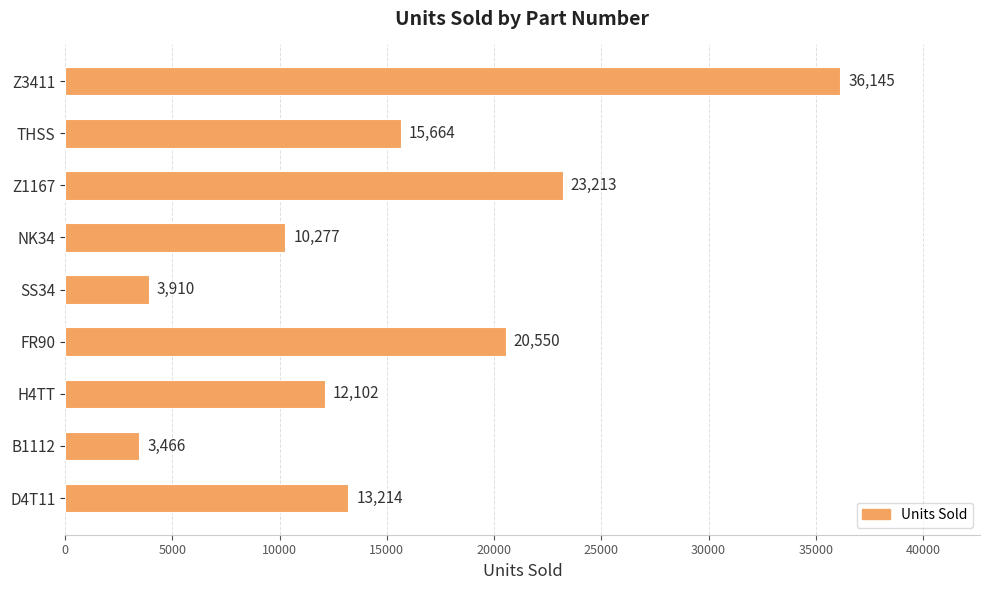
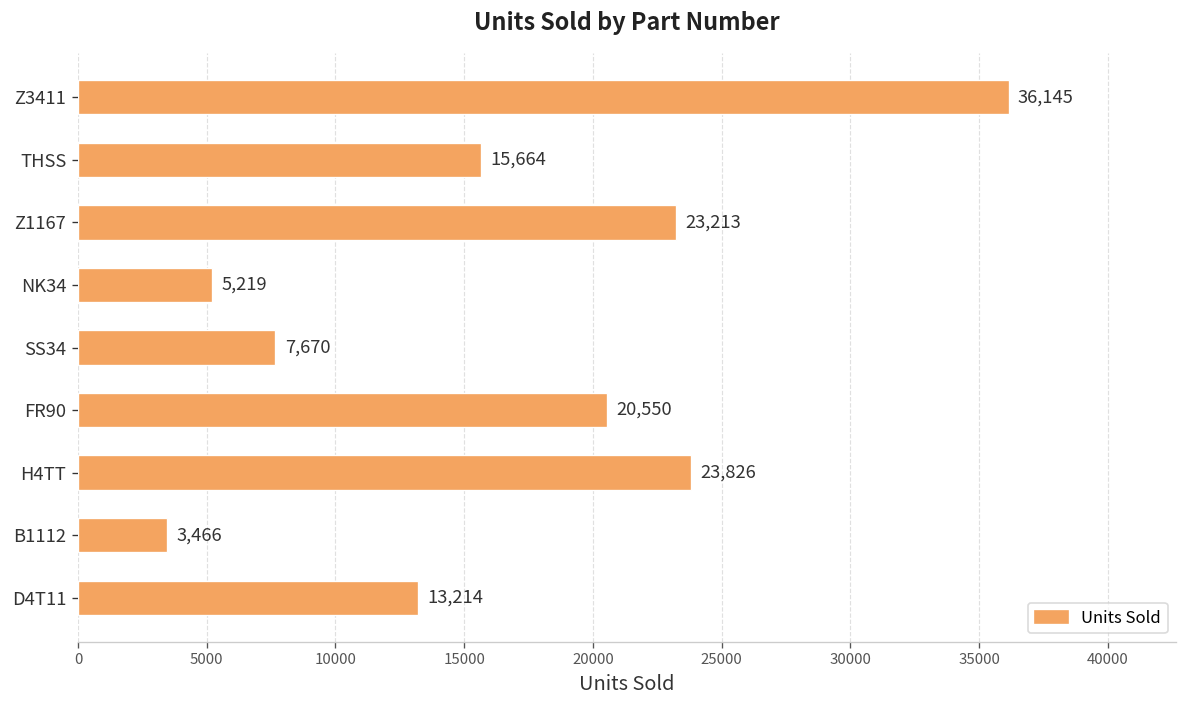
NK34: 10,277 -> 5,219
SS34: 3,910 -> 7,670
H4TT: 12,102 -> 23,826
